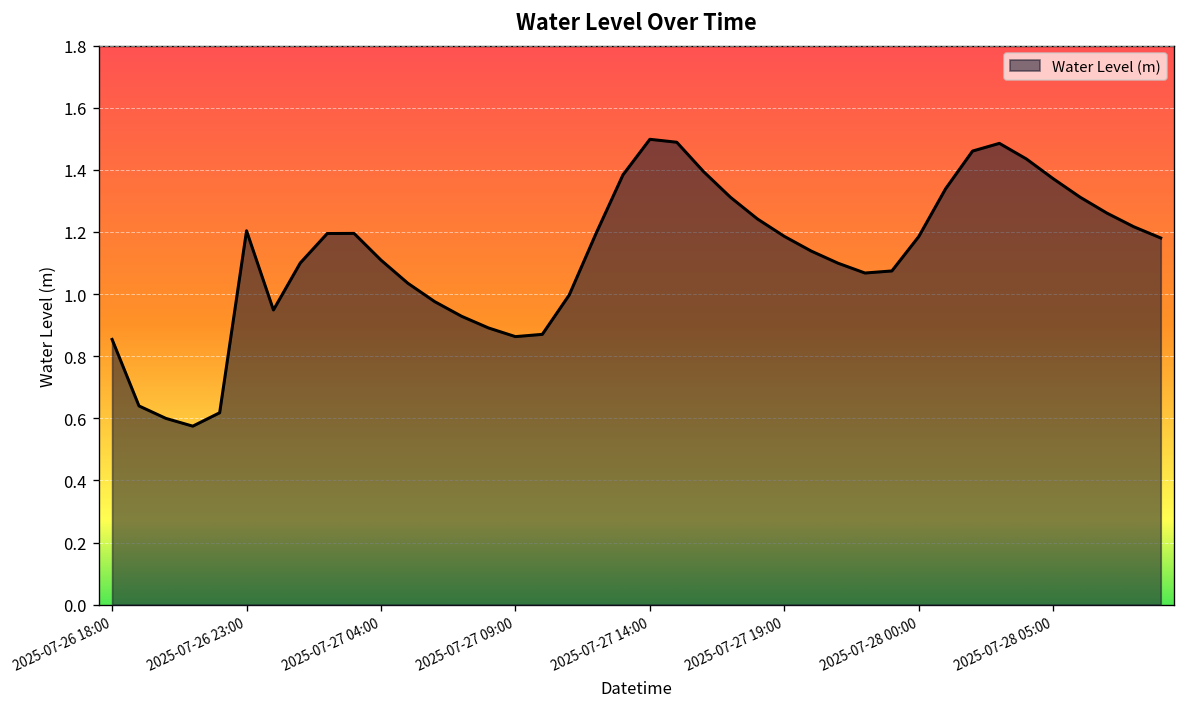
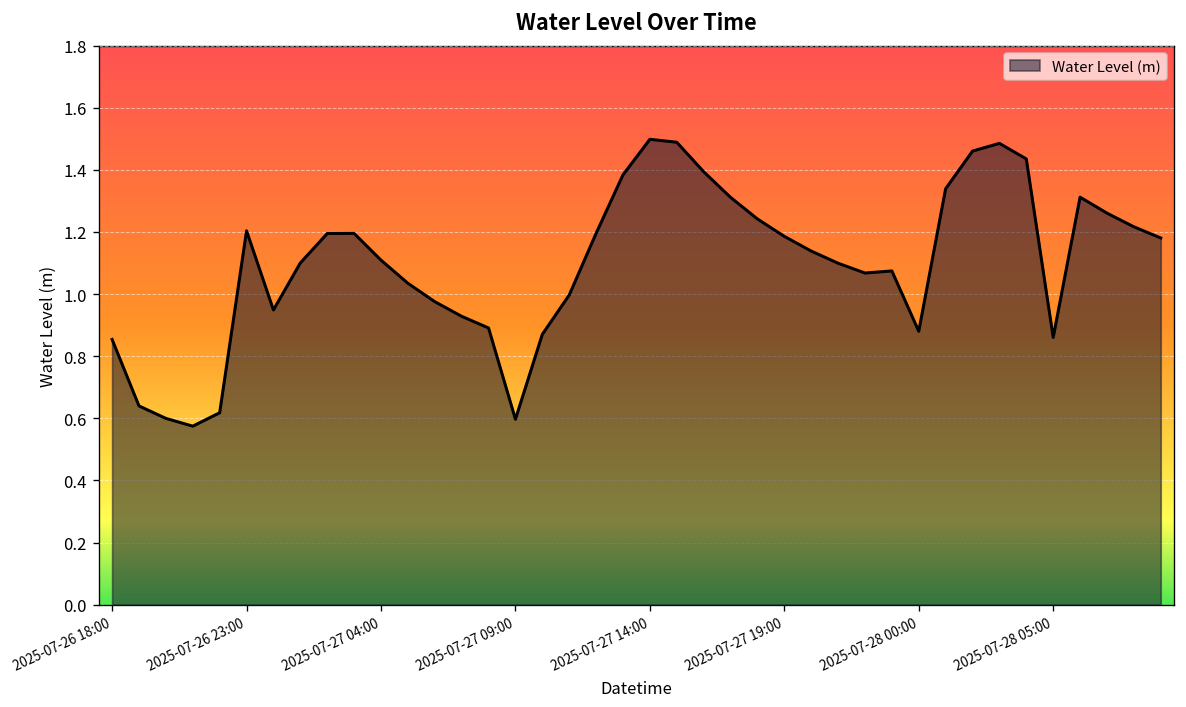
2025-07-27 09:00: 0.86 -> 0.60
2025-07-28 00:00: 1.19 -> 0.88
2025-07-28 05:00: 1.37 -> 0.86
